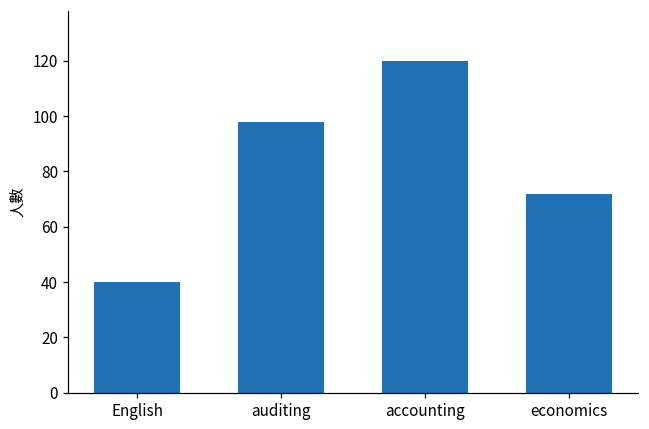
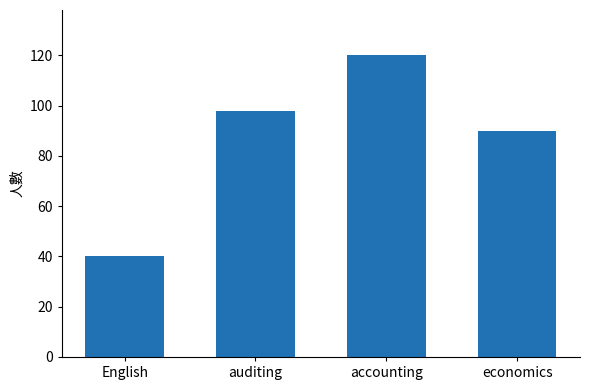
economics: 72 -> 90
